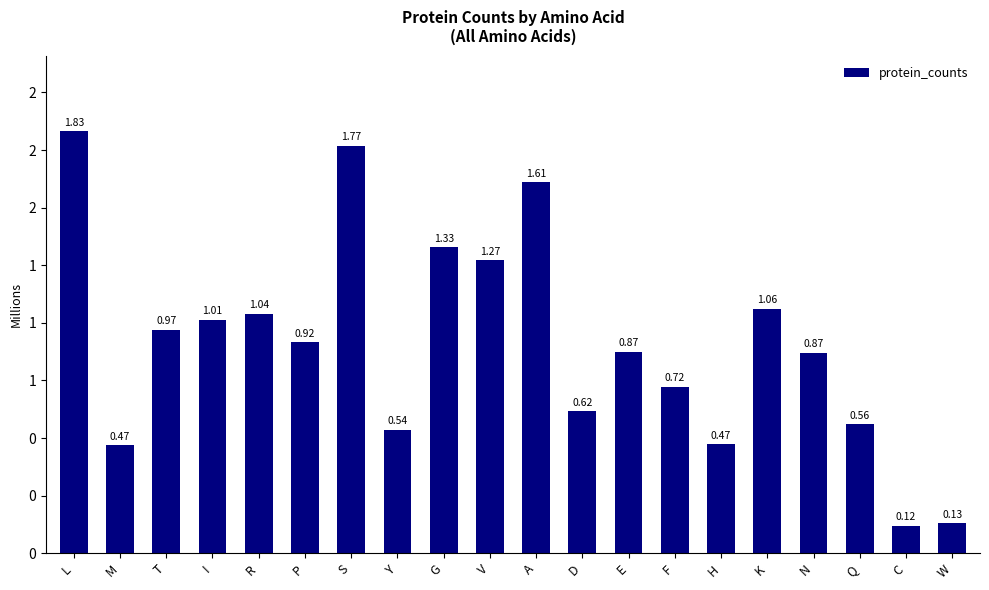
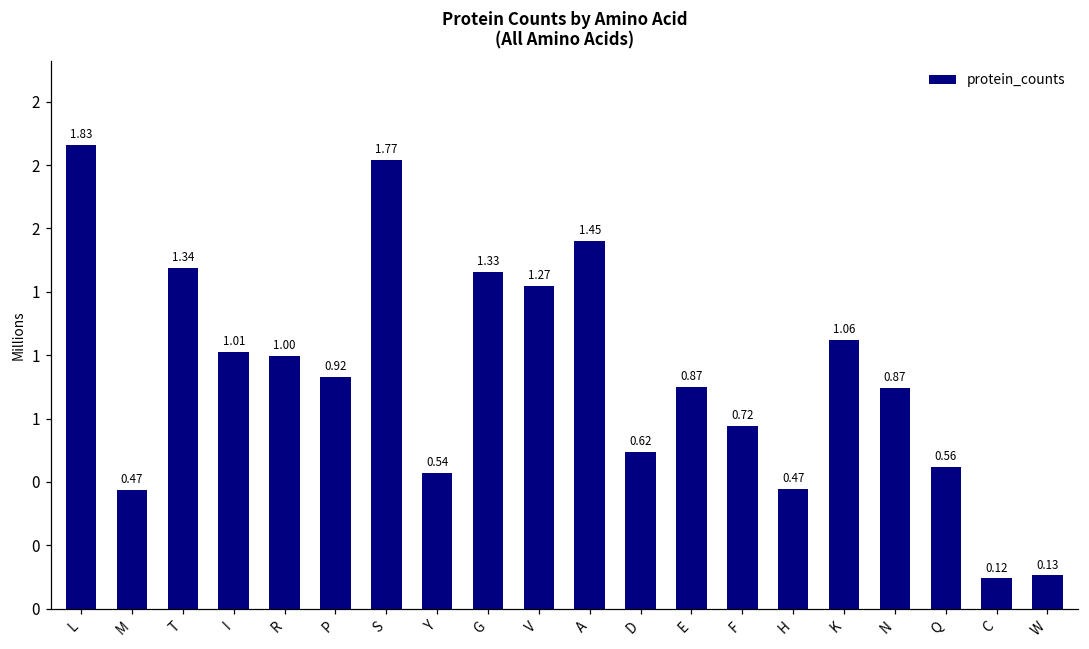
T: 0.97 -> 1.34
R: 1.04 -> 1.00
A: 1.61 -> 1.45
